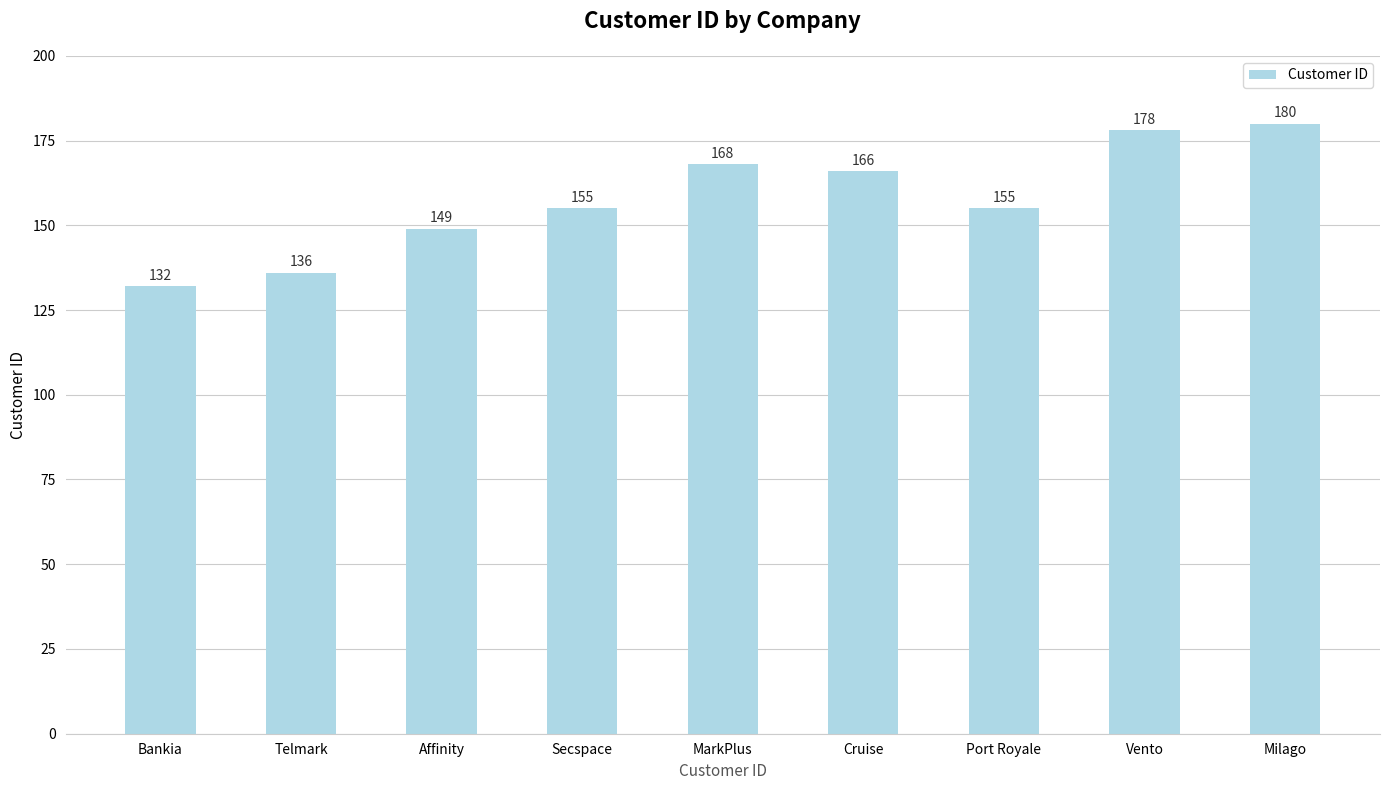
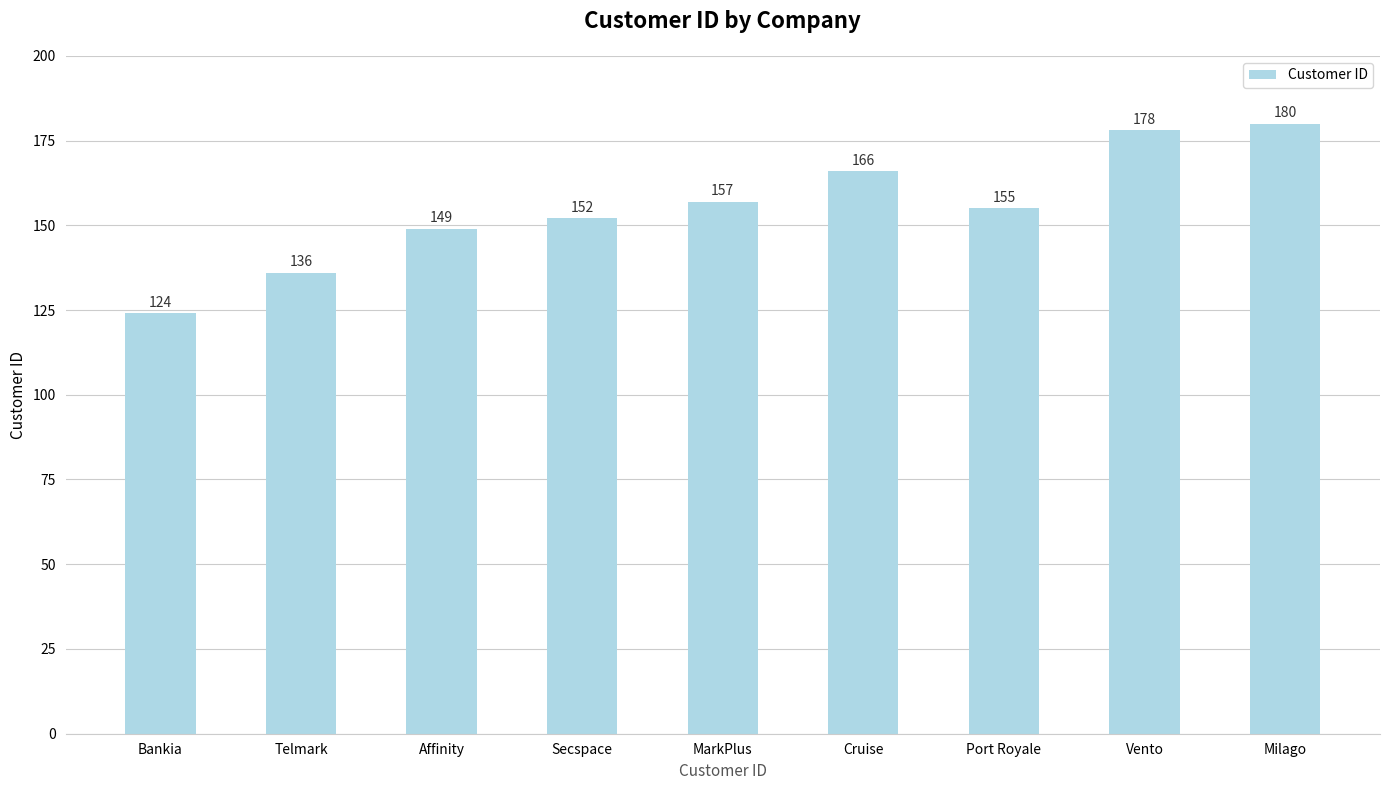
Bankia: 132 -> 124
Secspace: 155 -> 152
MarkPlus: 168 -> 157
